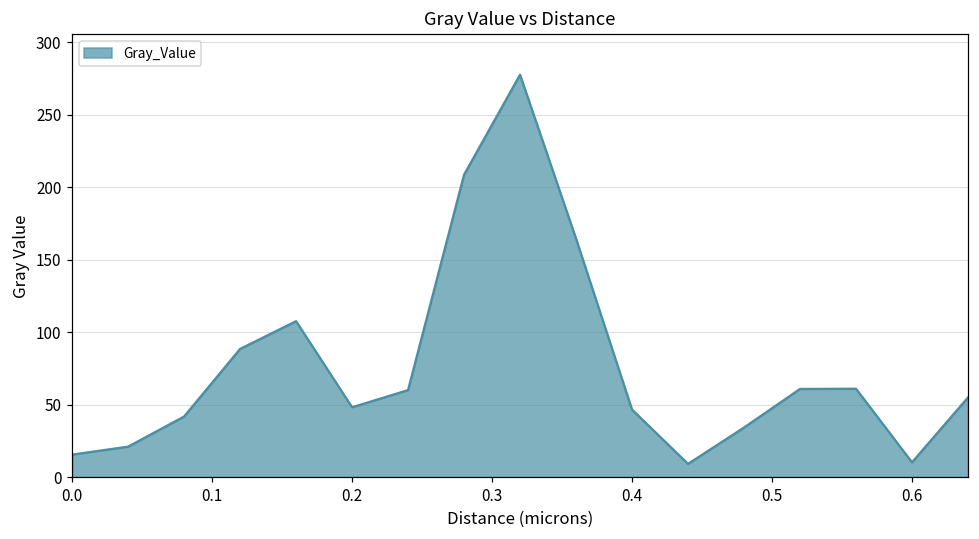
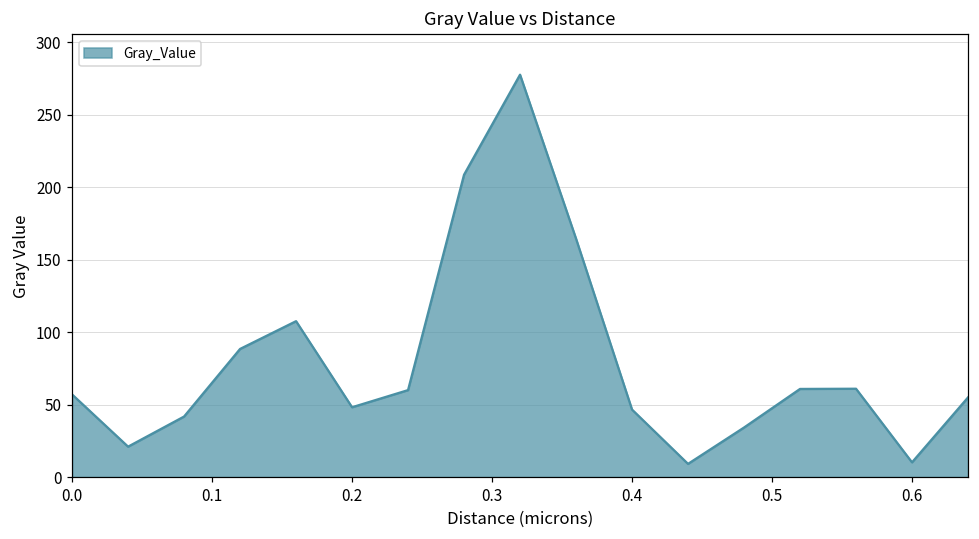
0.0: 15 -> 57
